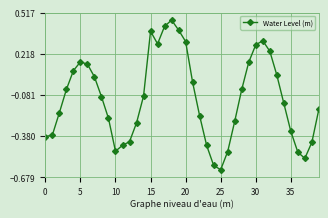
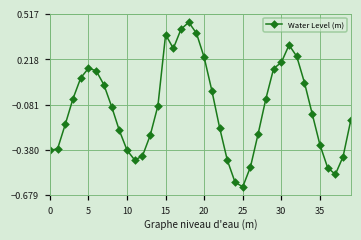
10: -0.49 -> -0.38
20: 0.31 -> 0.23
30: 0.28 -> 0.20
